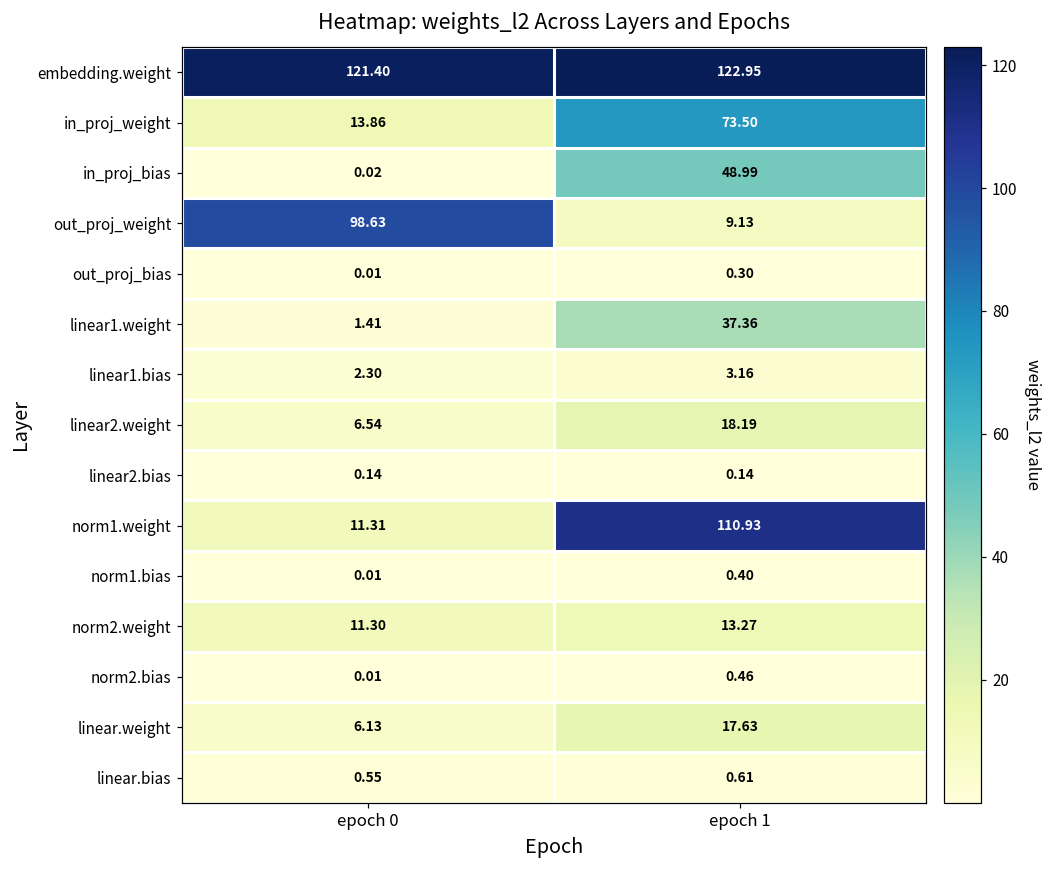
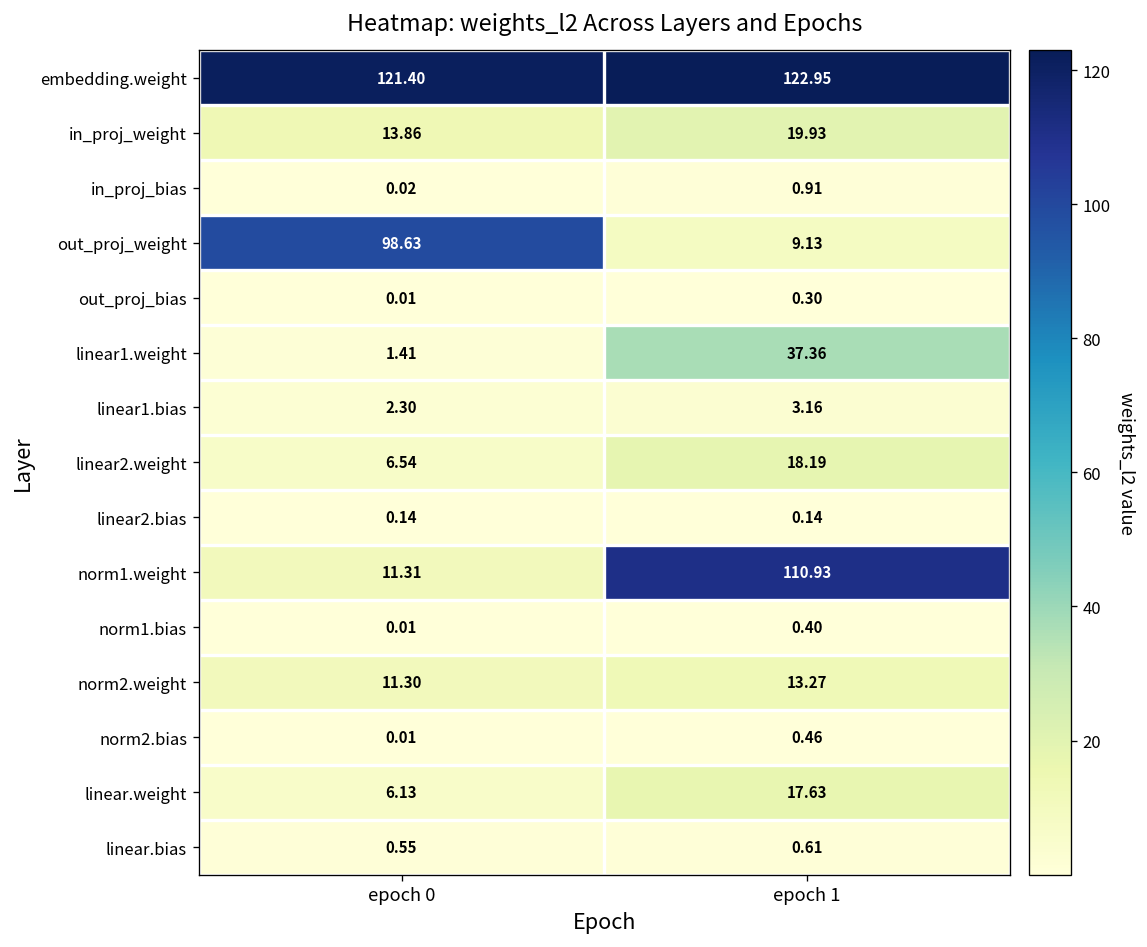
in_proj_weight, epoch 1: 73.50 -> 19.93
in_proj_bias, epoch 1: 48.99 -> 0.91
